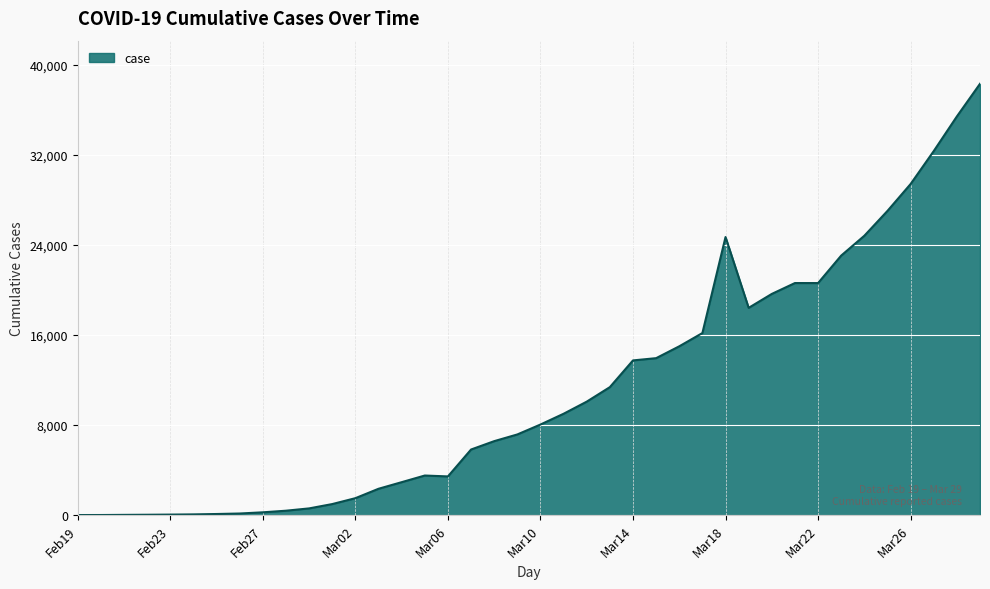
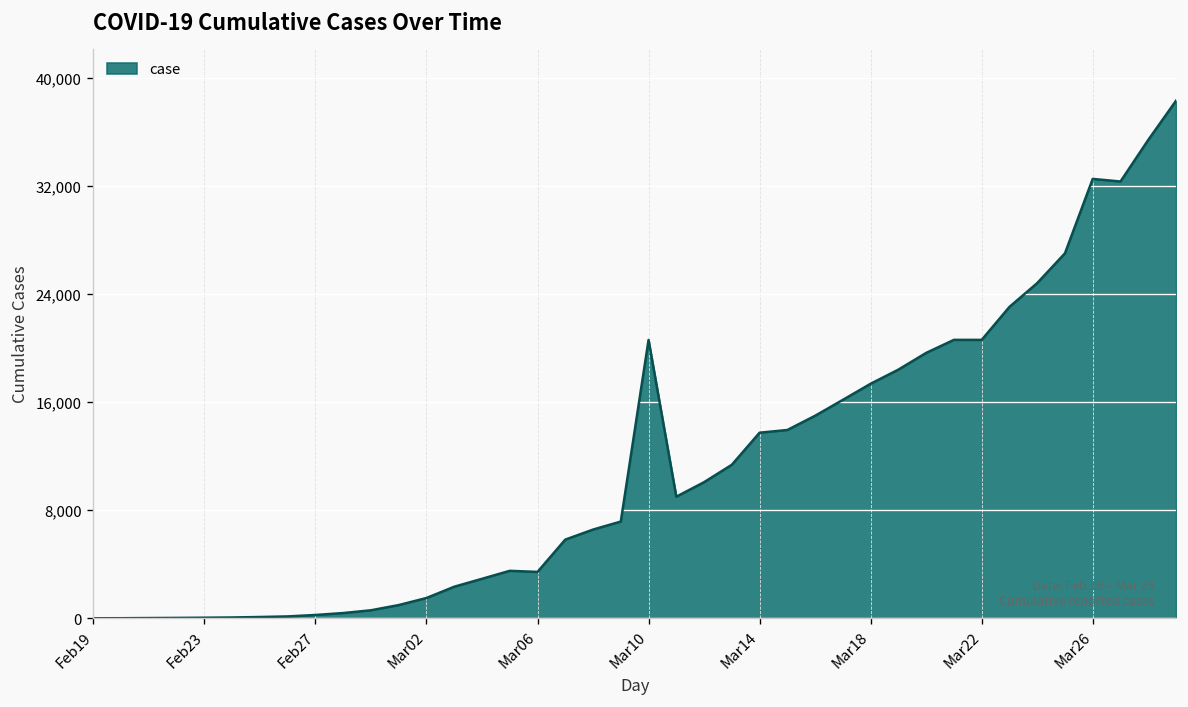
Mar10: 8,000 -> 20,600
Mar18: 24,700 -> 17,400
Mar26: 29,400 -> 32,500
